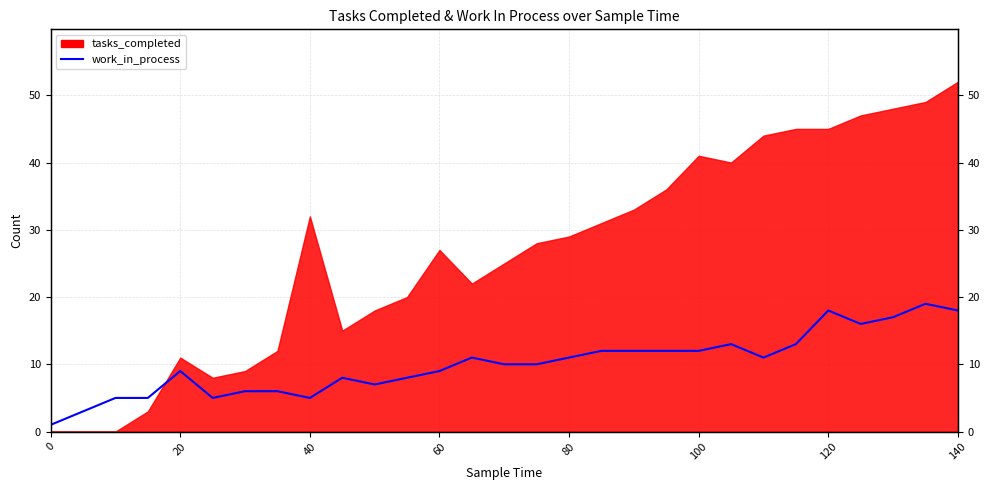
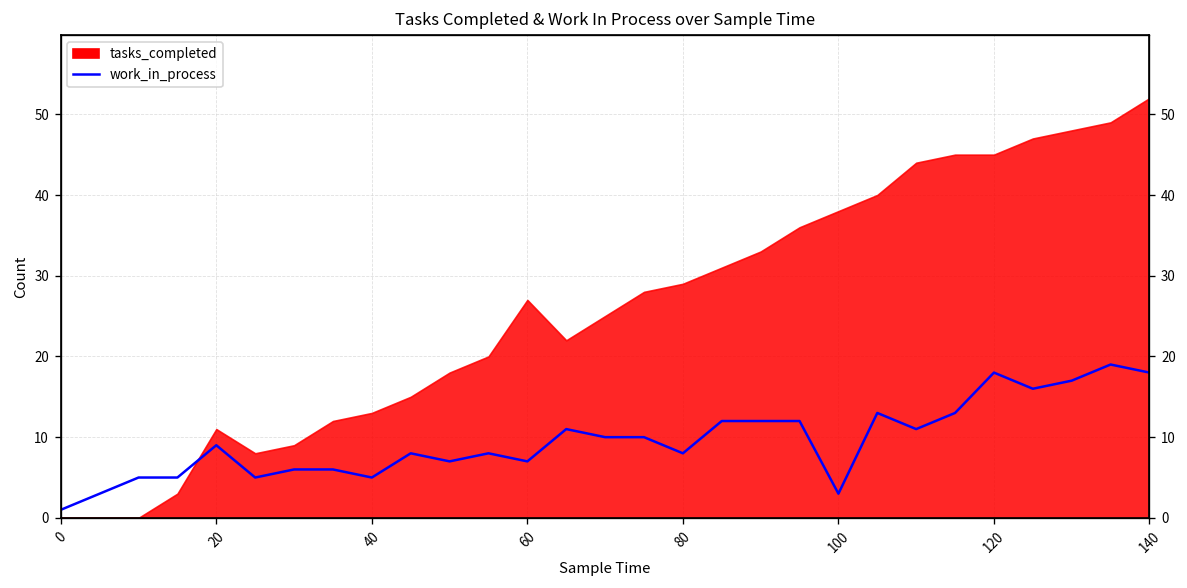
tasks_completed, 40: 32 -> 13
work_in_process, 60: 9 -> 7
work_in_process, 80: 11 -> 8
work_in_process, 100: 12 -> 3
tasks_completed, 100: 41 -> 38
